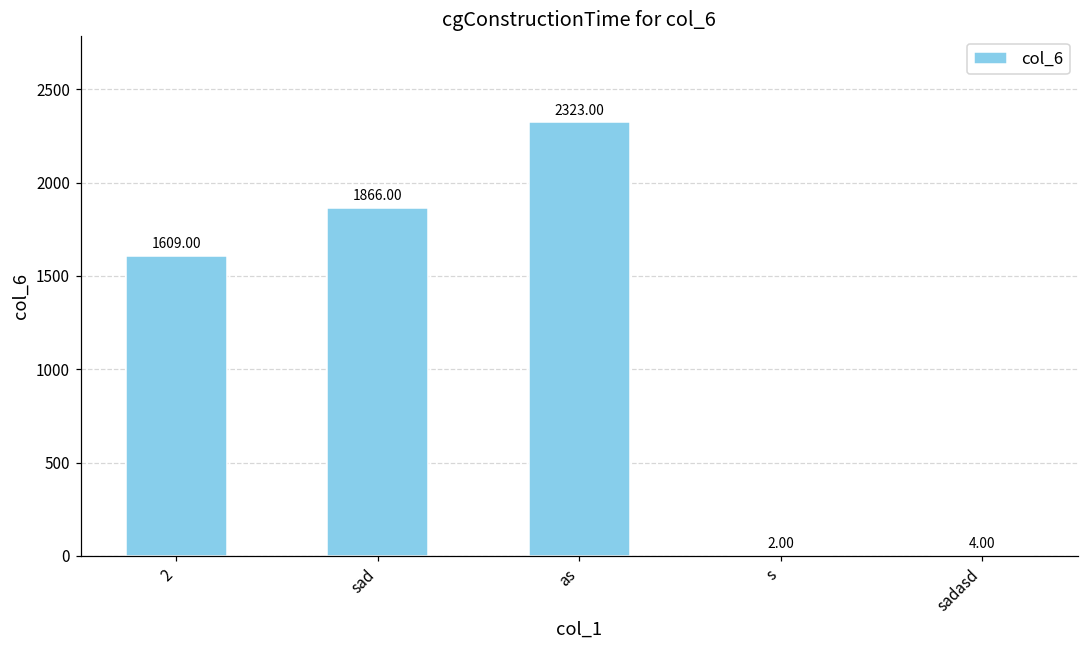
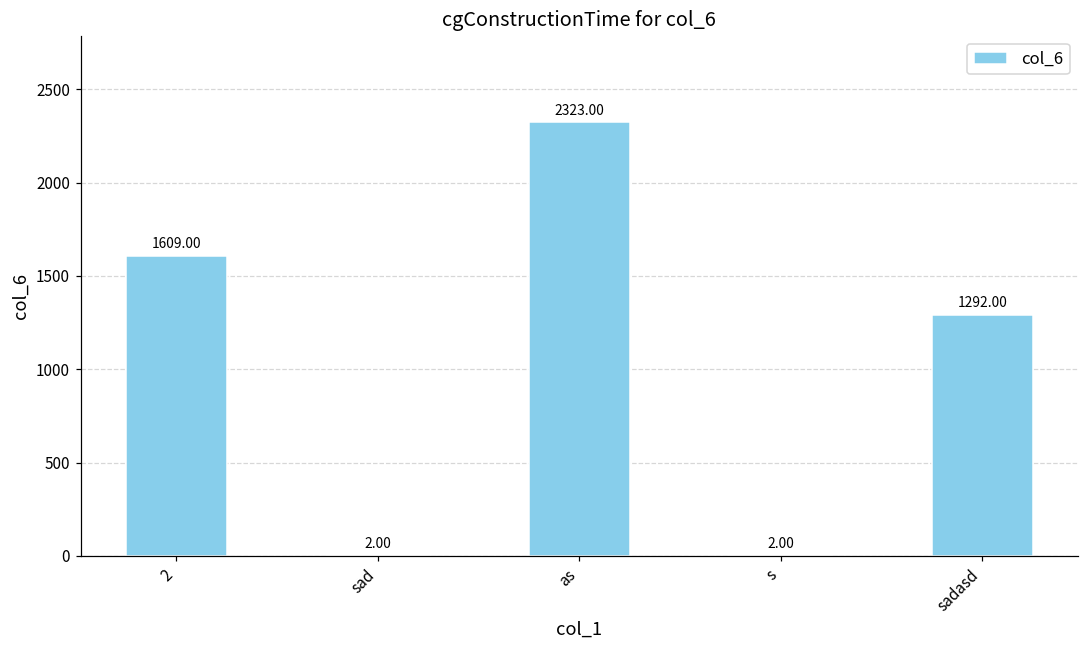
sad: 1866.00 -> 2.00
sadasd: 4.00 -> 1292.00
